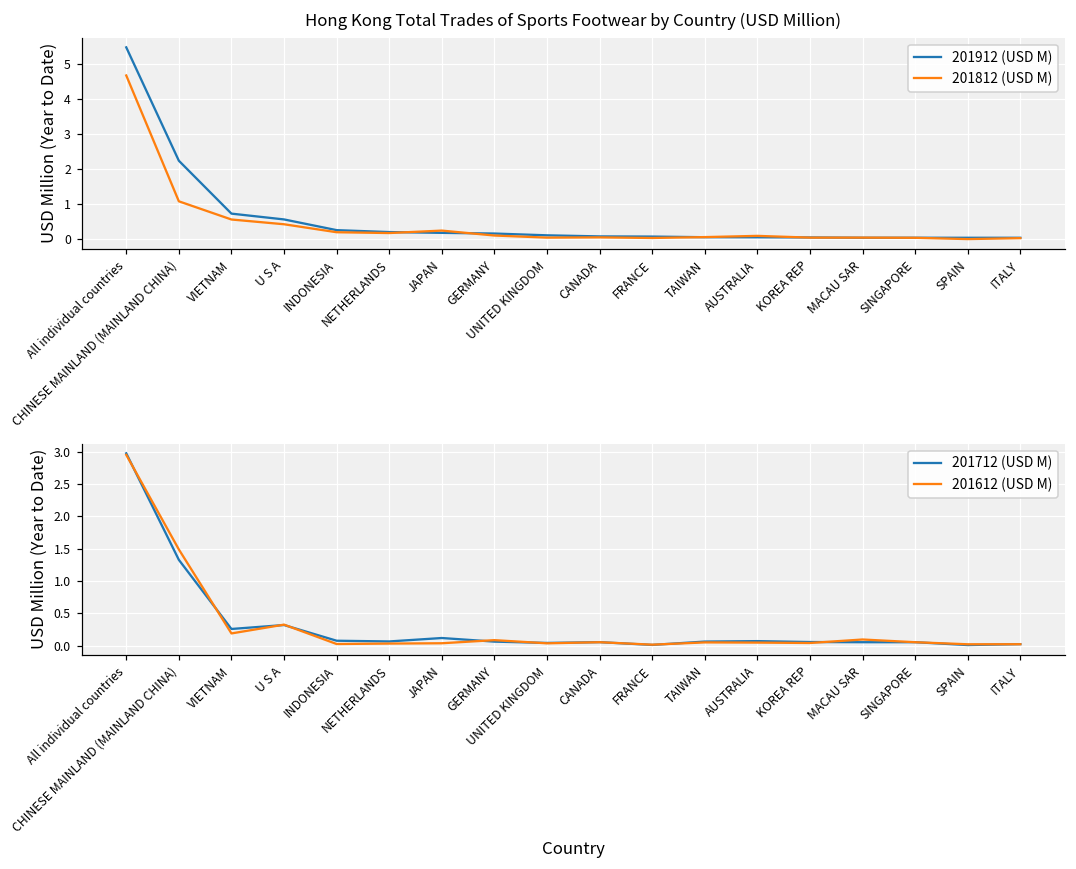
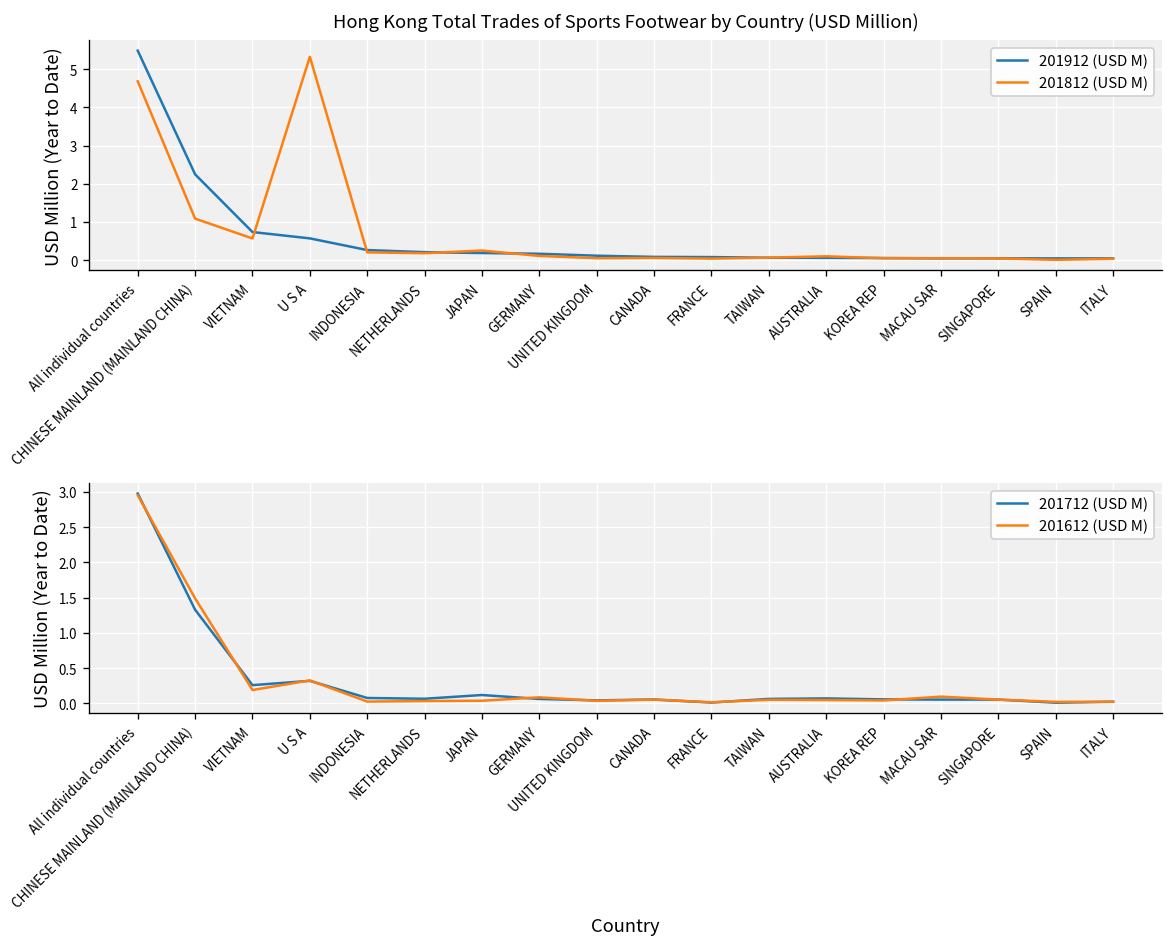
Hong Kong Total Trades of Sports Footwear by Country (USD Million), 201812 (USD M), U S A: 0.4 -> 5.3
